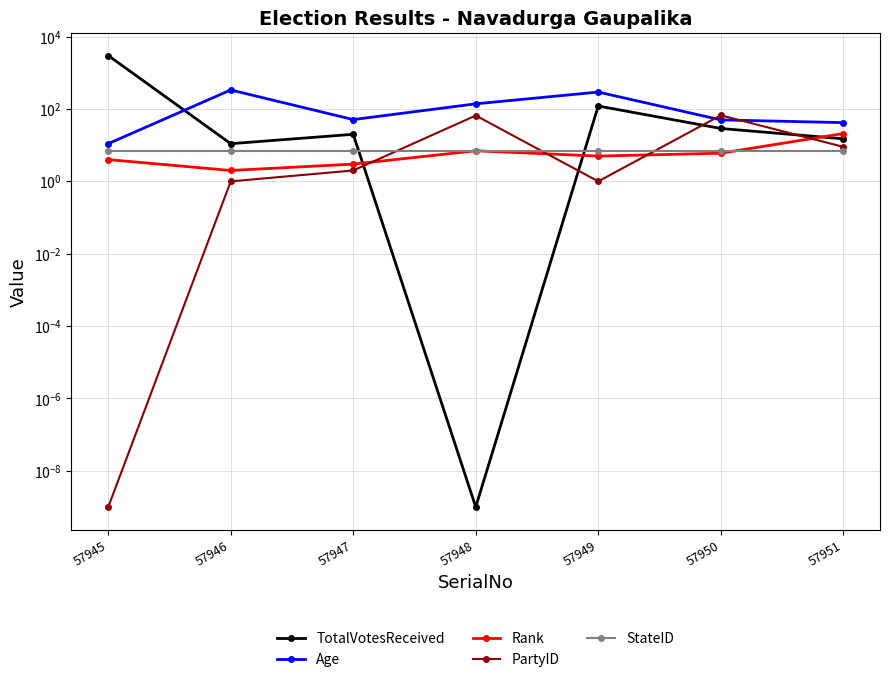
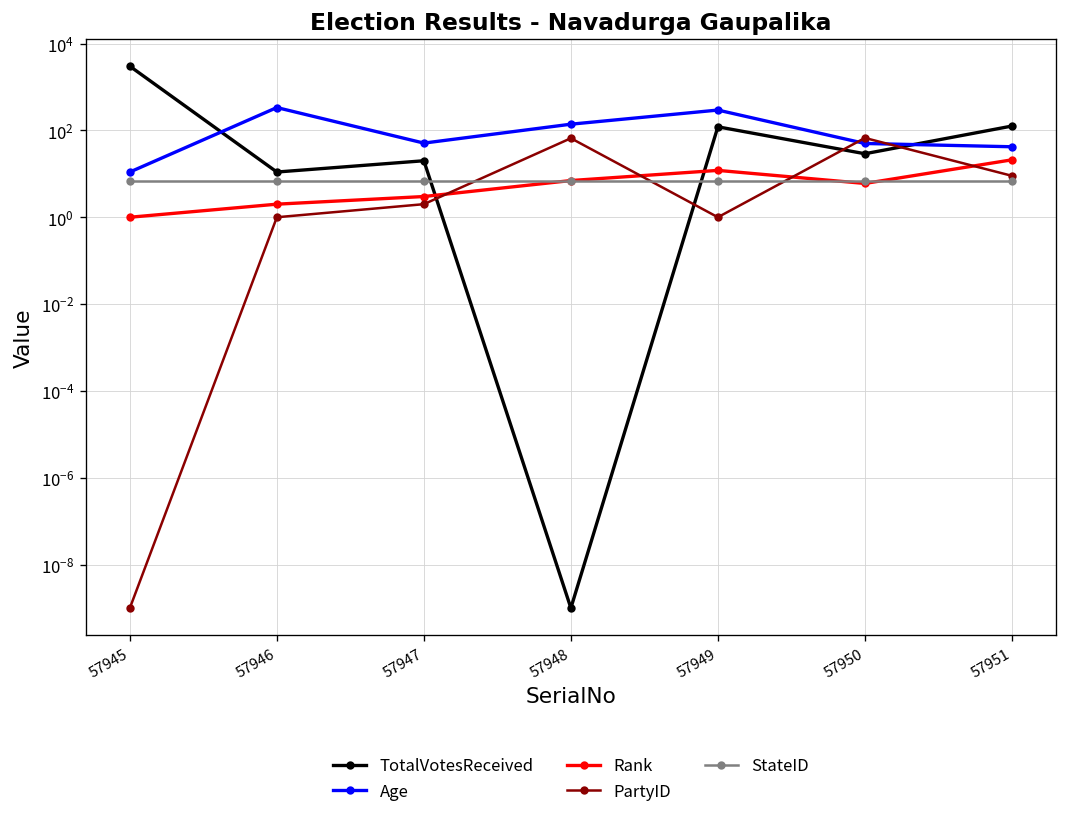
Rank, 57945: 4 -> 1
Rank, 57949: 5 -> 12
TotalVotesReceived, 57951: 15 -> 130
